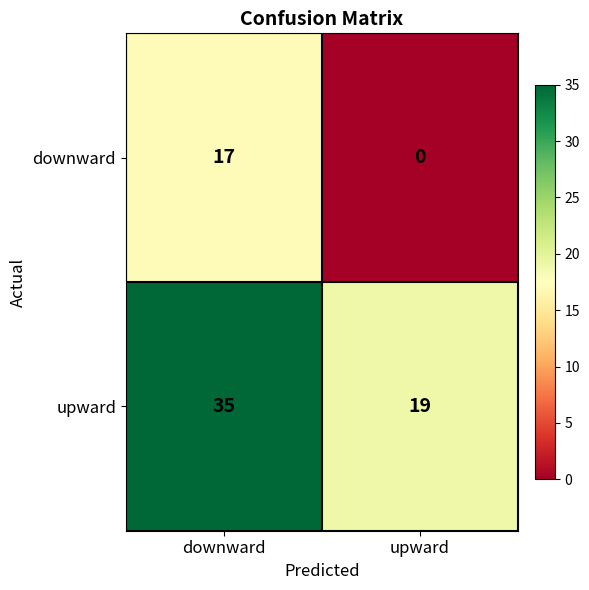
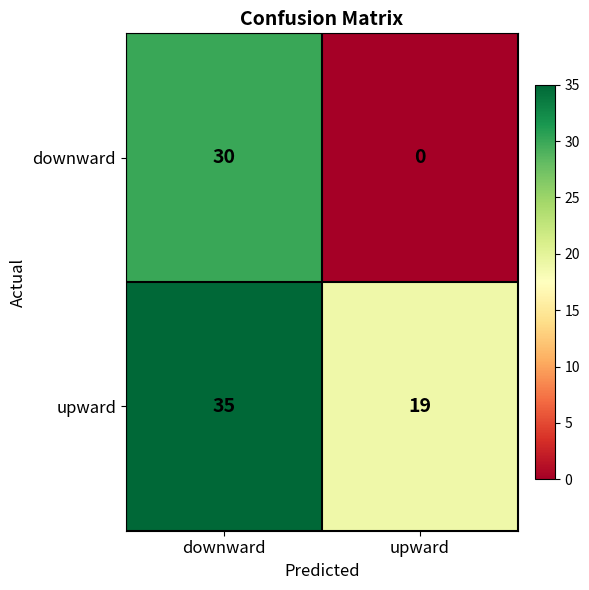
downward, downward: 17 -> 30
